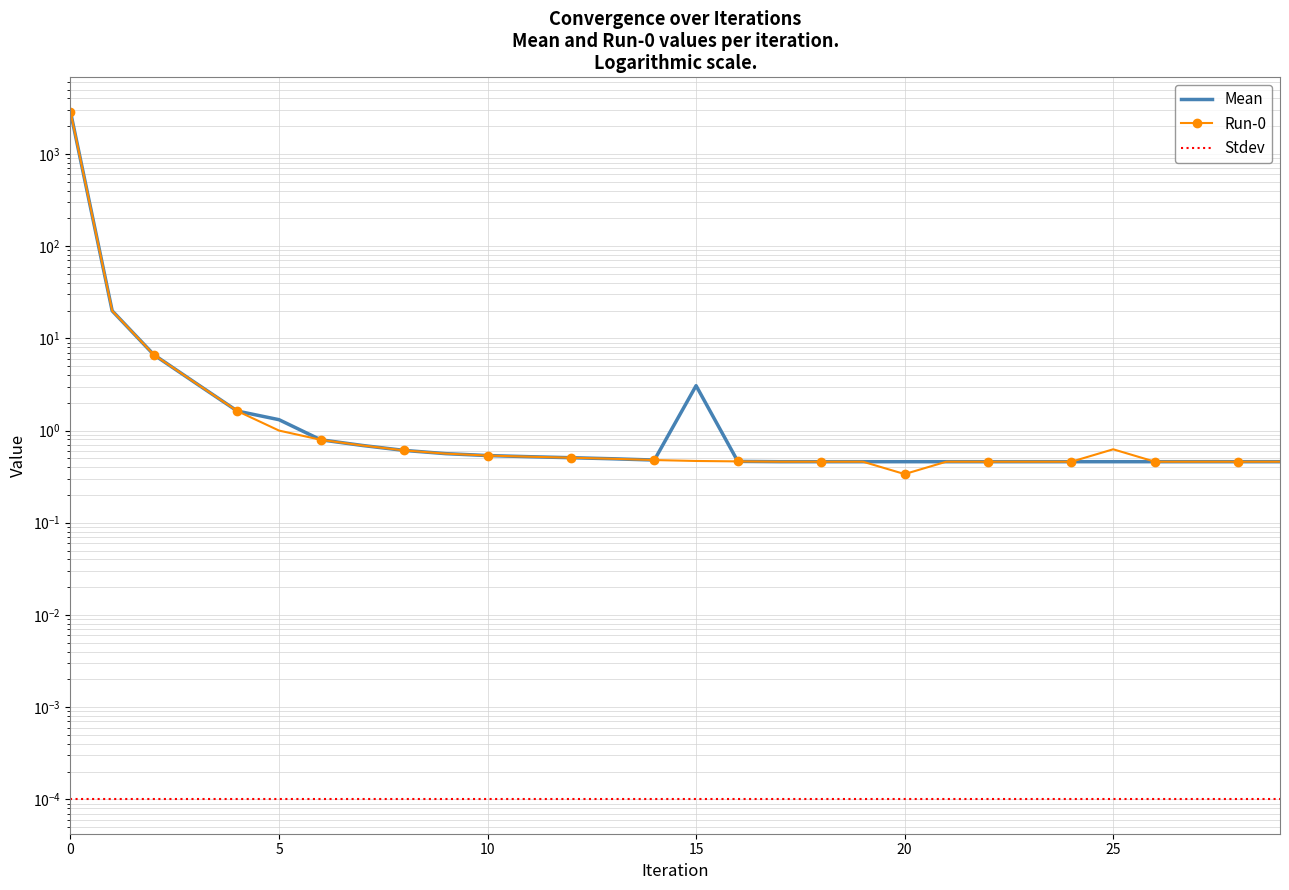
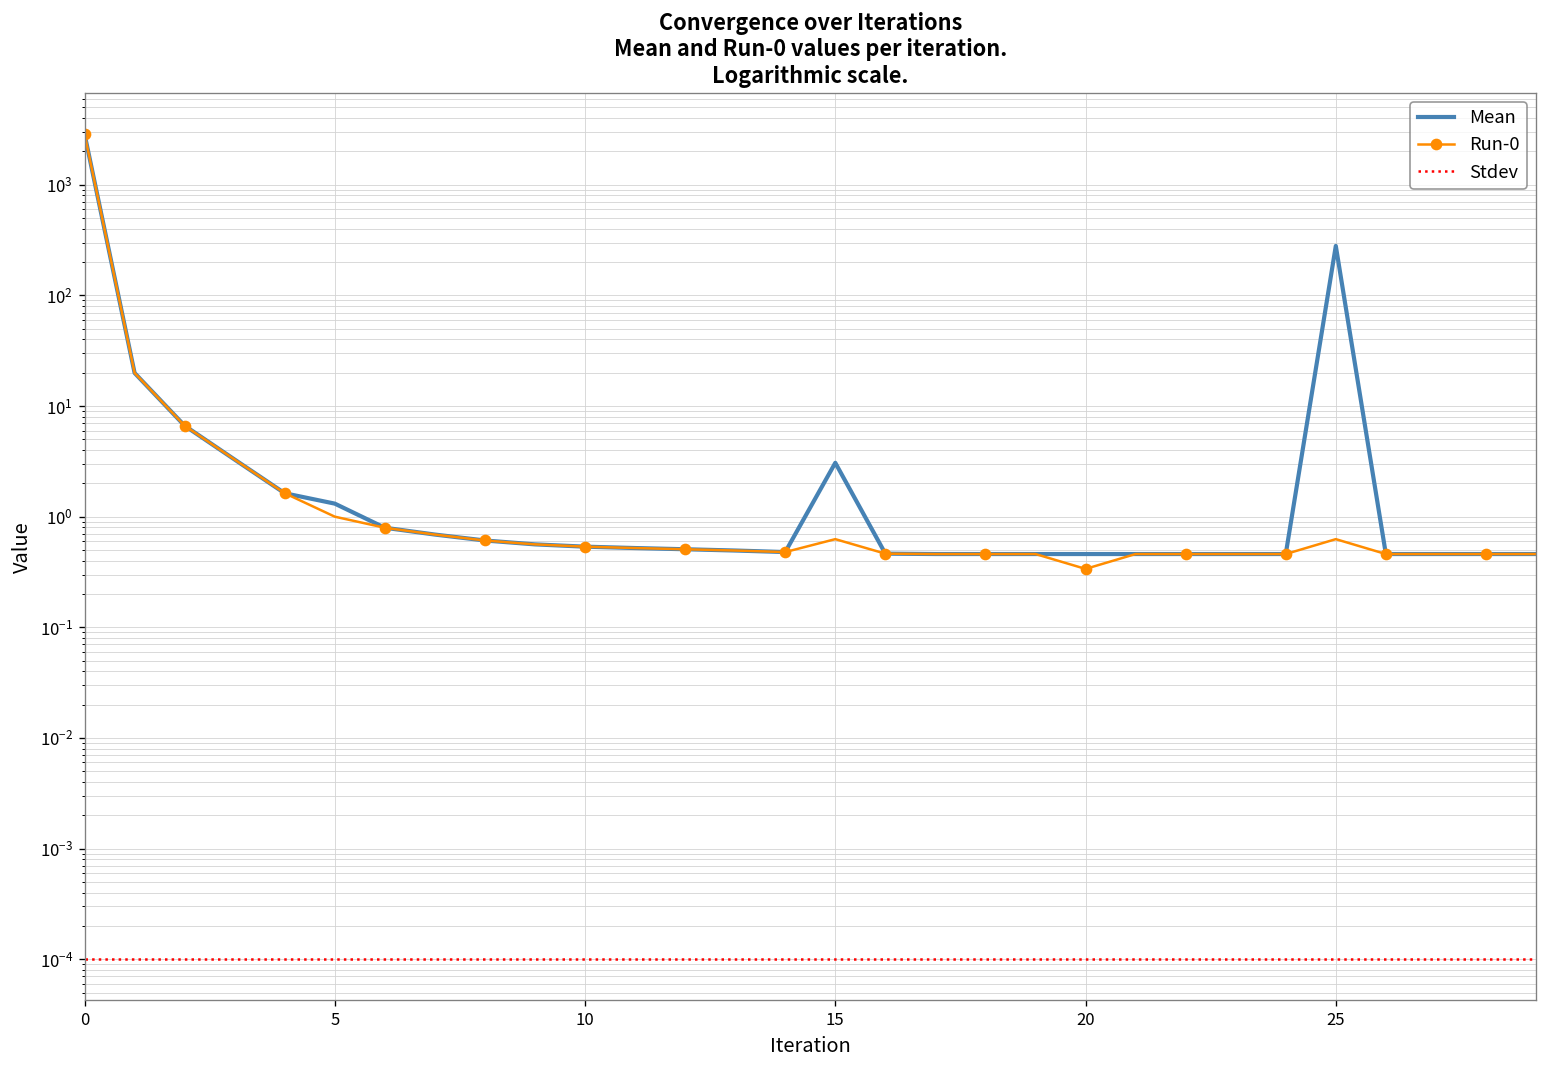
Run-0, 15: 0.5 -> 0.6
Mean, 25: 0.5 -> 280
